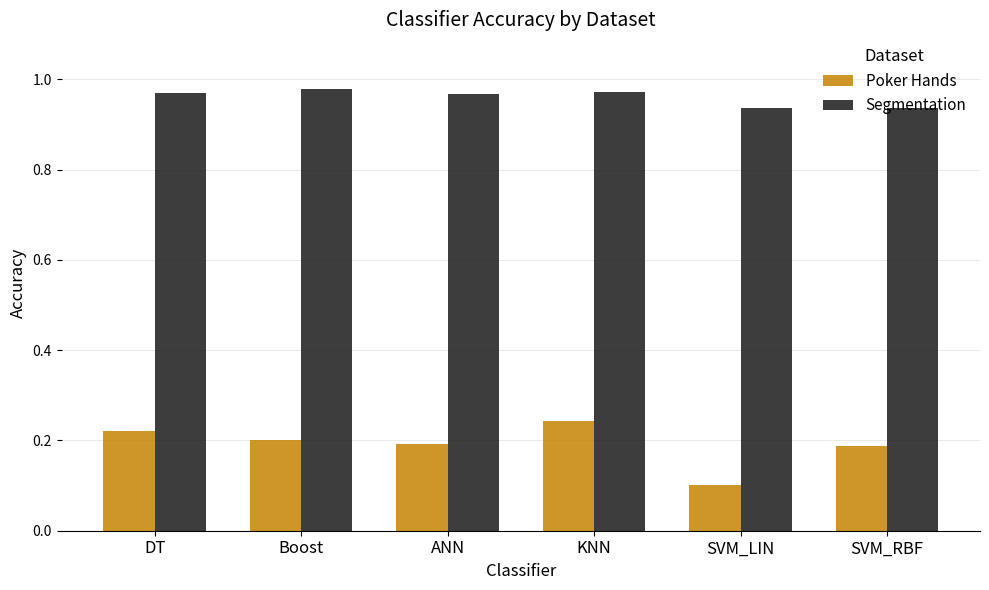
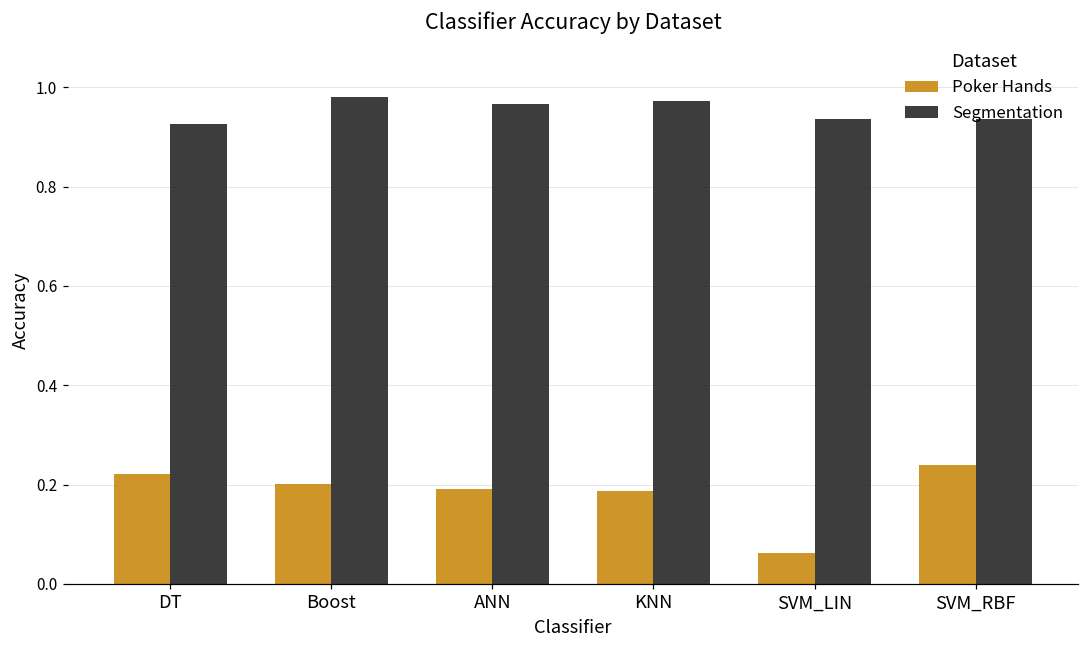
Segmentation, DT: 0.97 -> 0.93
Poker Hands, KNN: 0.24 -> 0.19
Poker Hands, SVM_LIN: 0.10 -> 0.06
Poker Hands, SVM_RBF: 0.19 -> 0.24
